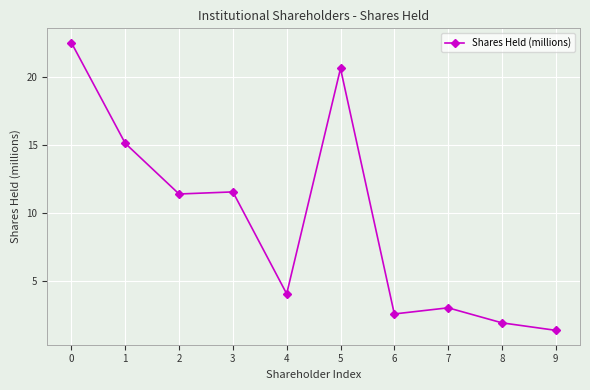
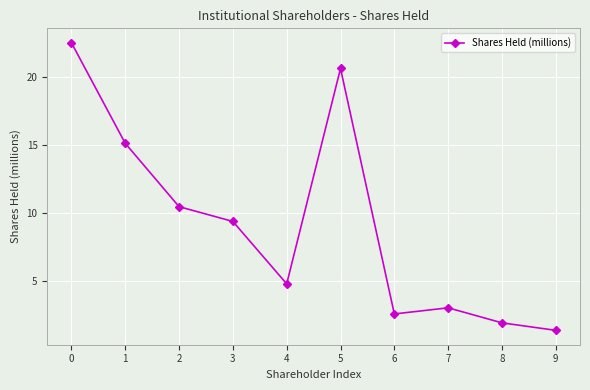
2: 11.4 -> 10.5
3: 11.6 -> 9.4
4: 4.1 -> 4.8
